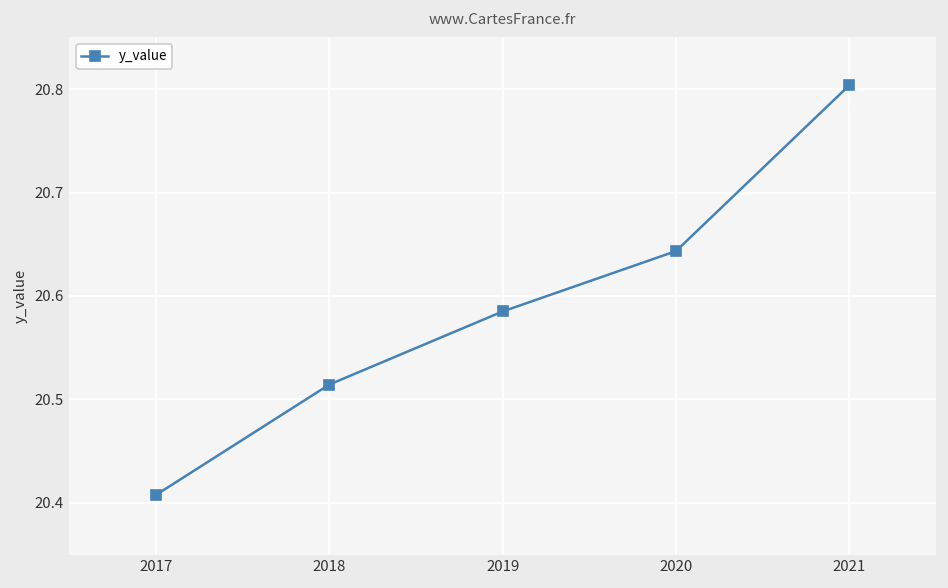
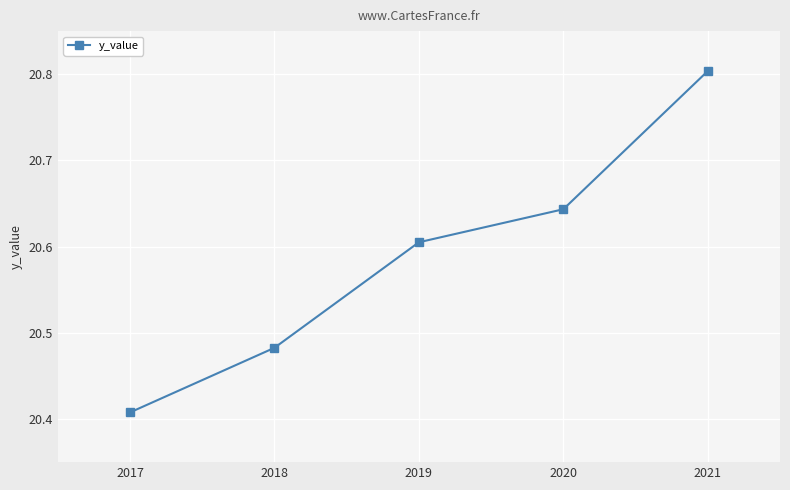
2018: 20.51 -> 20.48
2019: 20.59 -> 20.61
